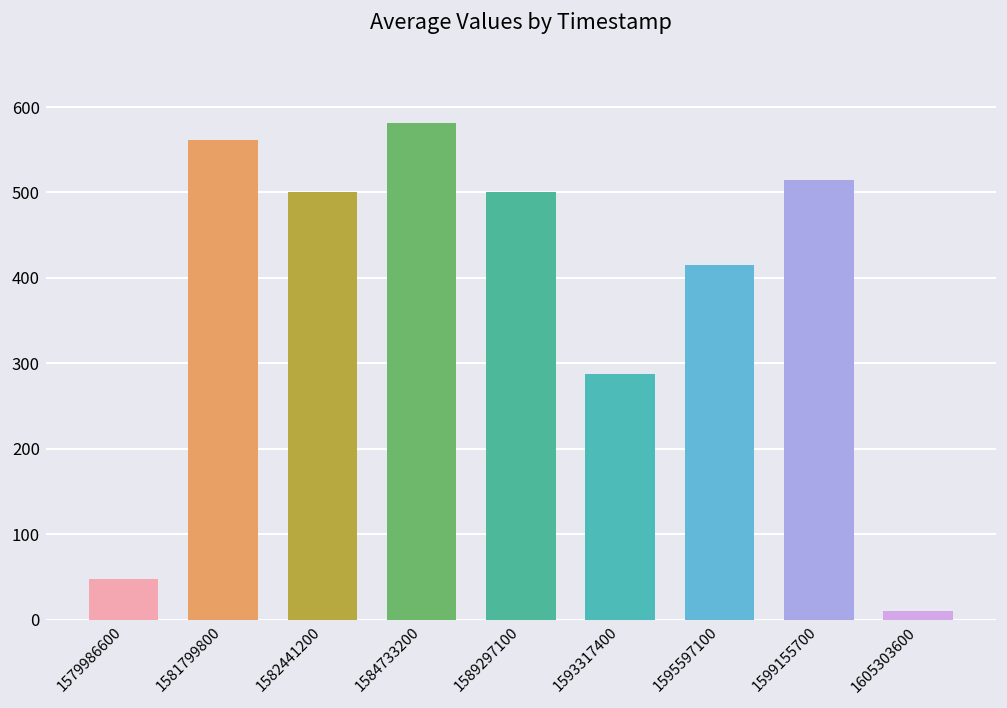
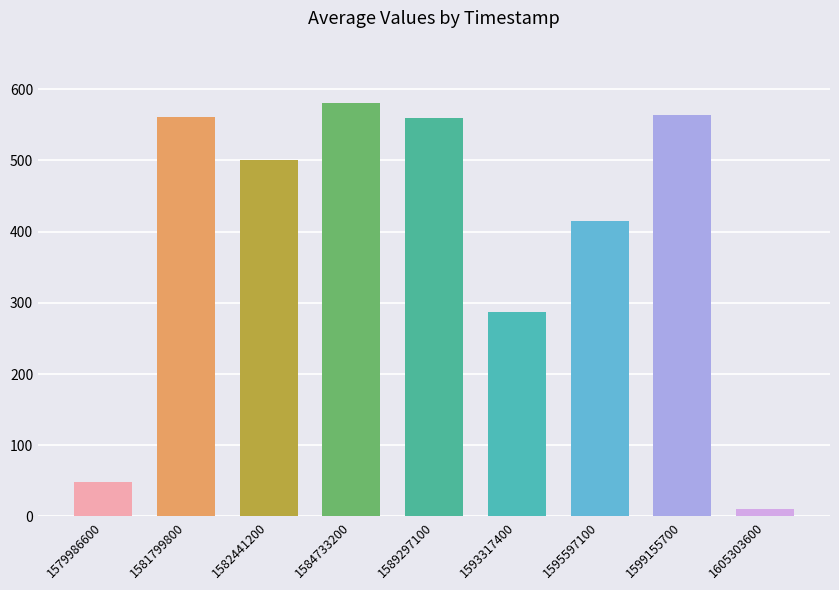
1589297100: 500 -> 560
1599155700: 520 -> 560
